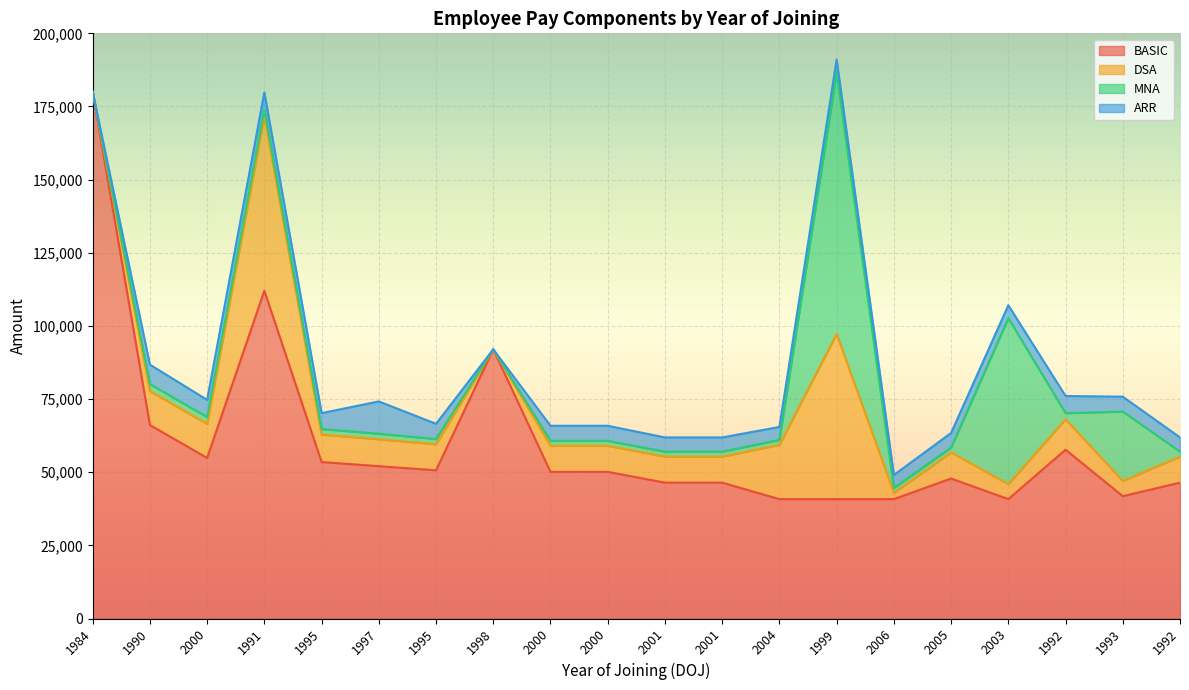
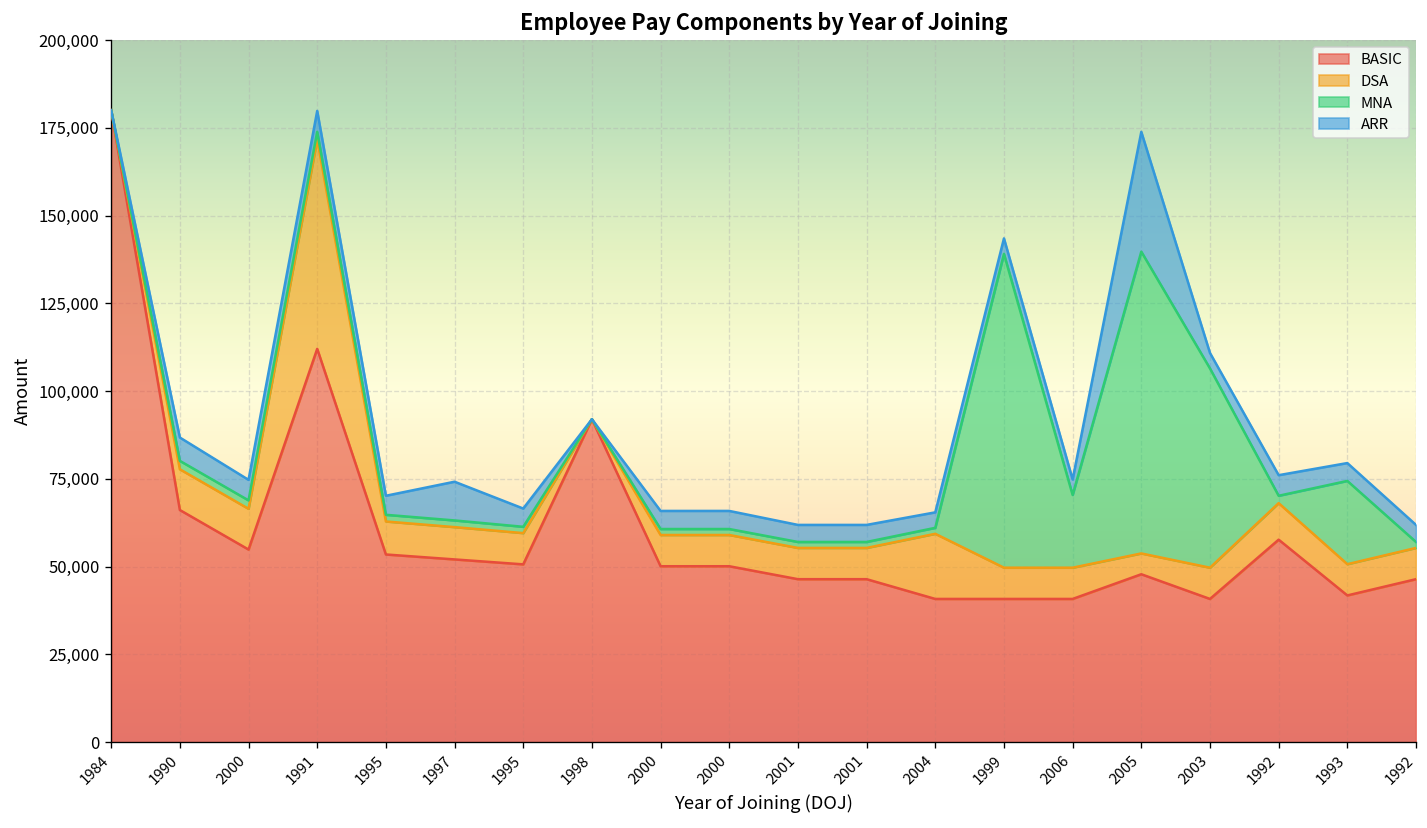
DSA, 1999: 56,000 -> 9,000
DSA, 2006: 2,000 -> 9,000
MNA, 2006: 2,000 -> 21,000
DSA, 2005: 9,000 -> 6,000
MNA, 2005: 2,000 -> 86,000
ARR, 2005: 5,000 -> 34,000
DSA, 2003: 5,000 -> 9,000
DSA, 1993: 5,000 -> 9,000
